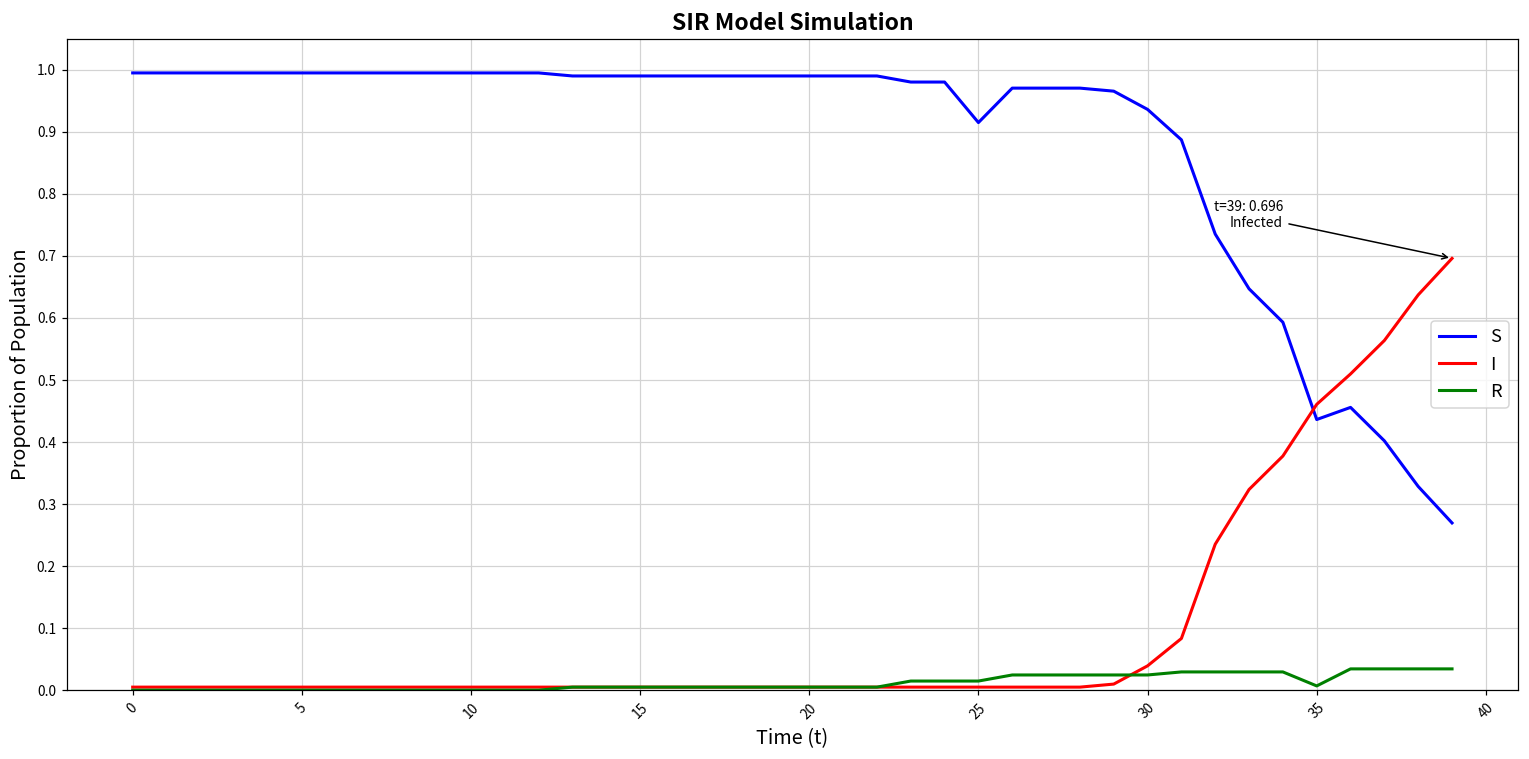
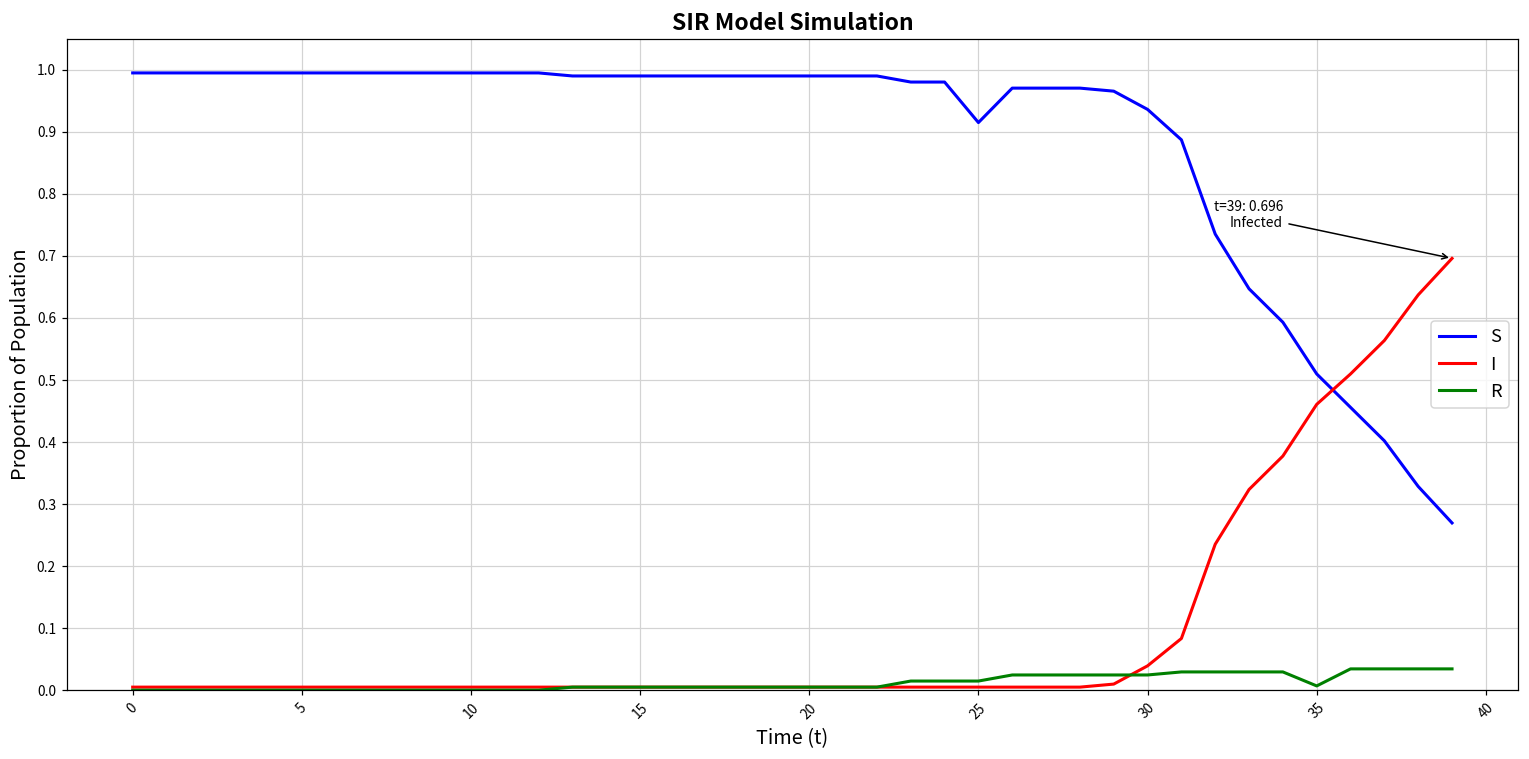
S, 35: 0.44 -> 0.51
